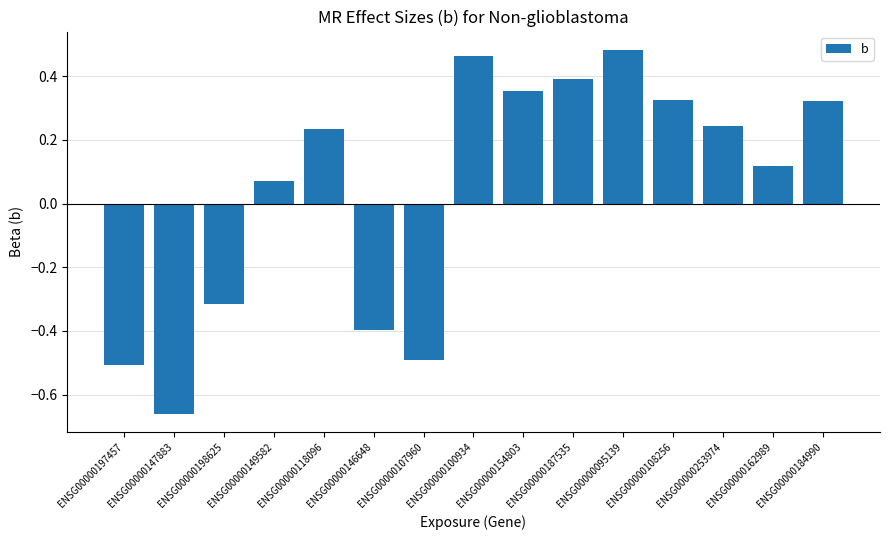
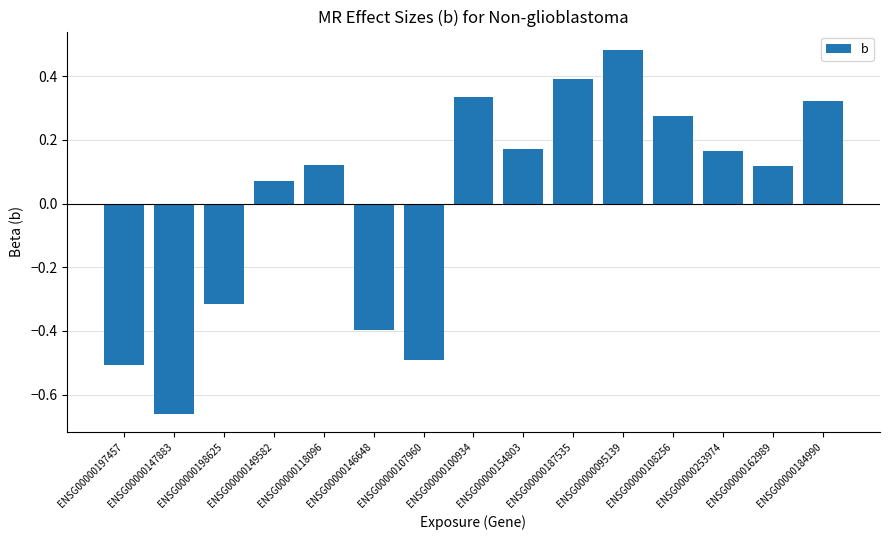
ENSG00000118096: 0.24 -> 0.12
ENSG00000100934: 0.46 -> 0.33
ENSG00000154803: 0.35 -> 0.17
ENSG00000108256: 0.33 -> 0.28
ENSG00000253974: 0.24 -> 0.16
